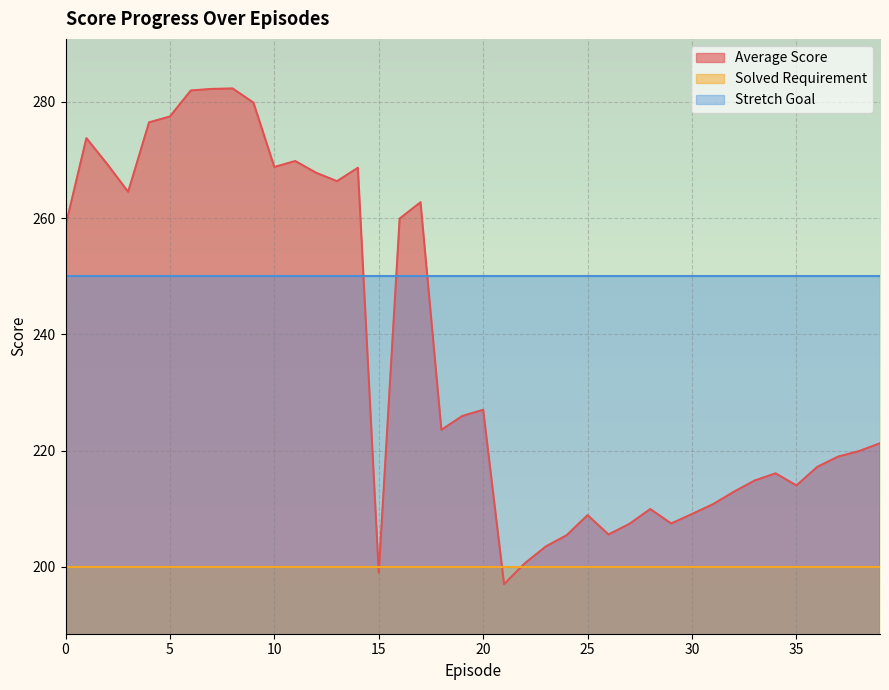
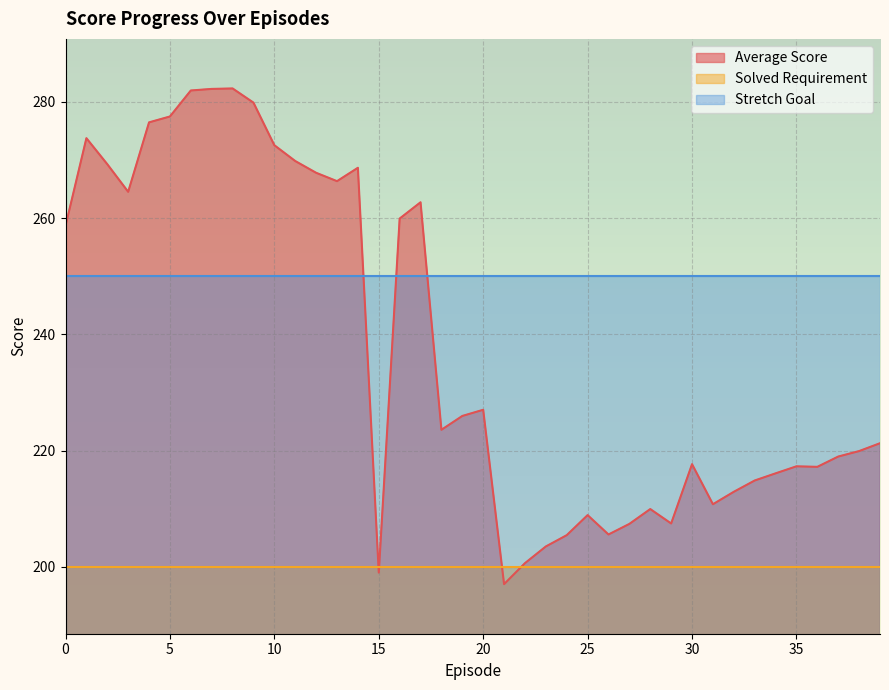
Average Score, 10: 269 -> 273
Average Score, 30: 209 -> 218
Average Score, 35: 214 -> 217
